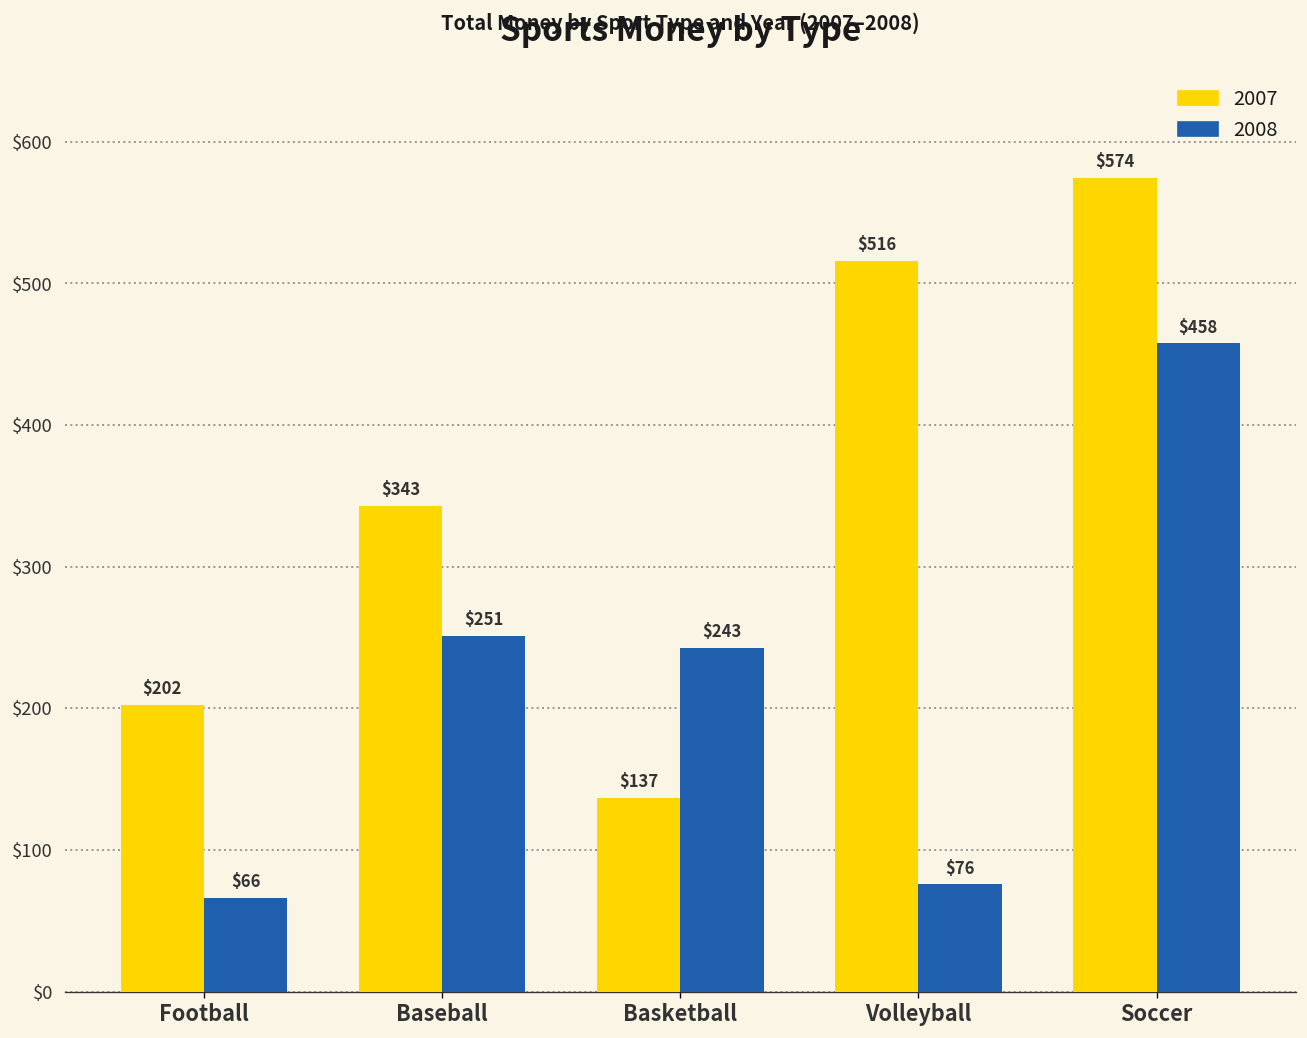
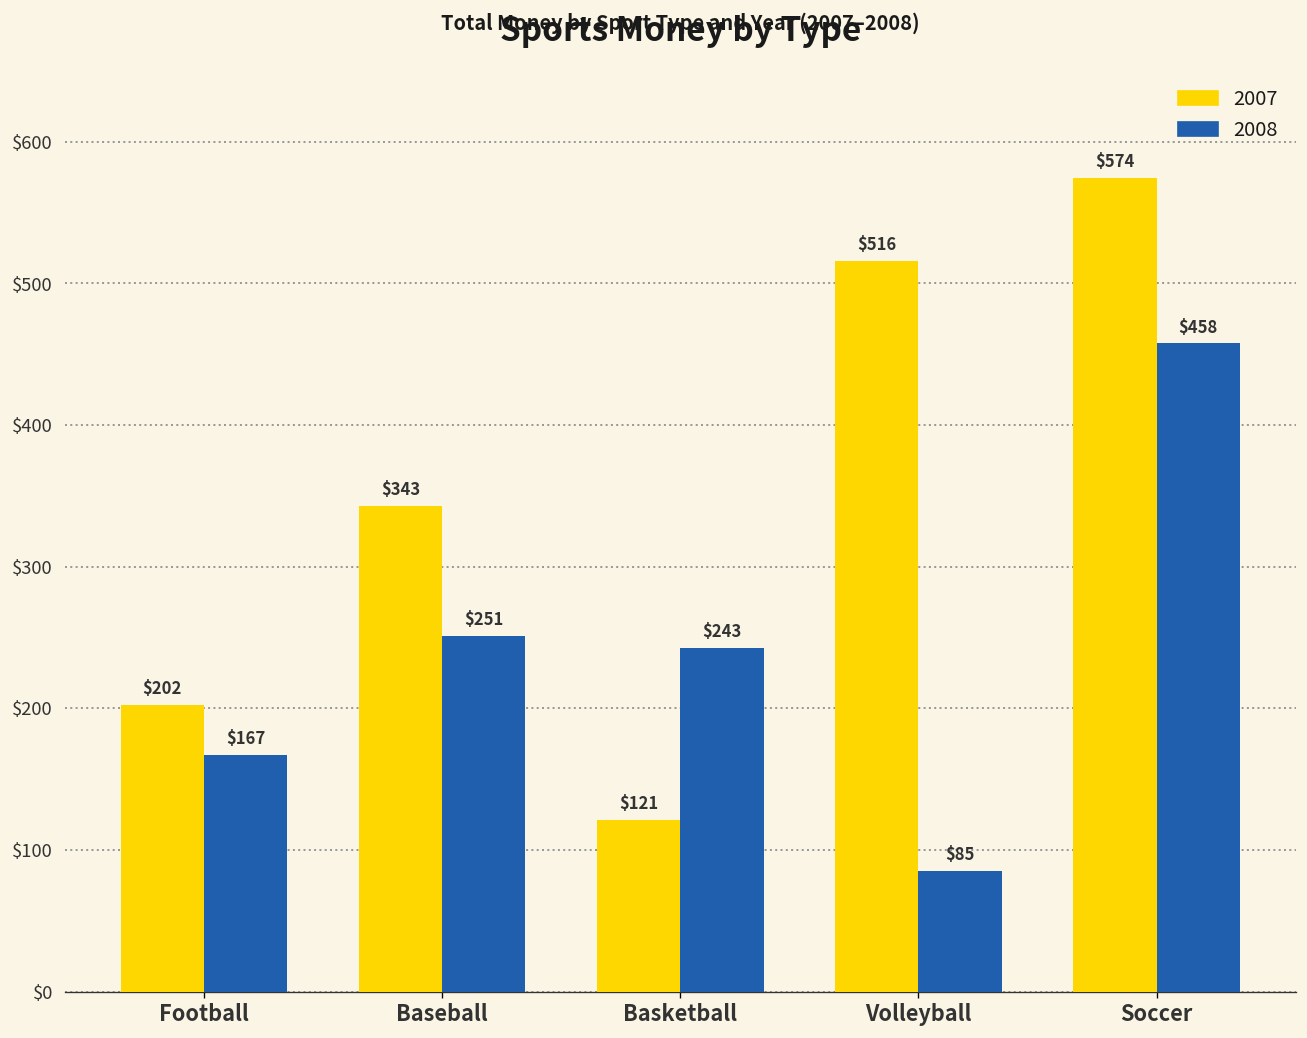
2008, Football: $66 -> $167
2007, Basketball: $137 -> $121
2008, Volleyball: $76 -> $85
